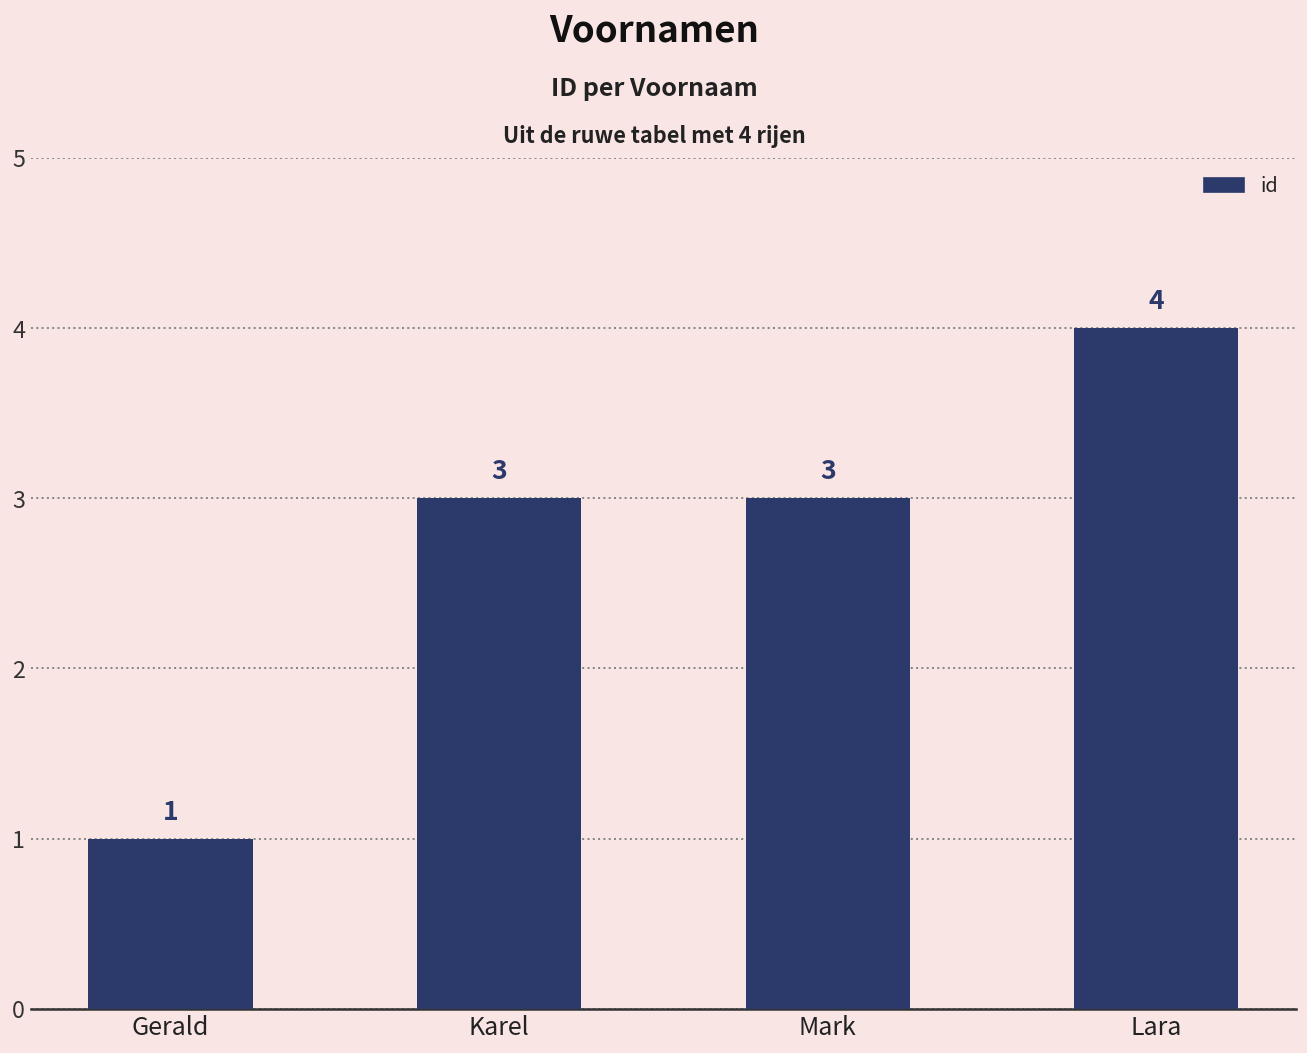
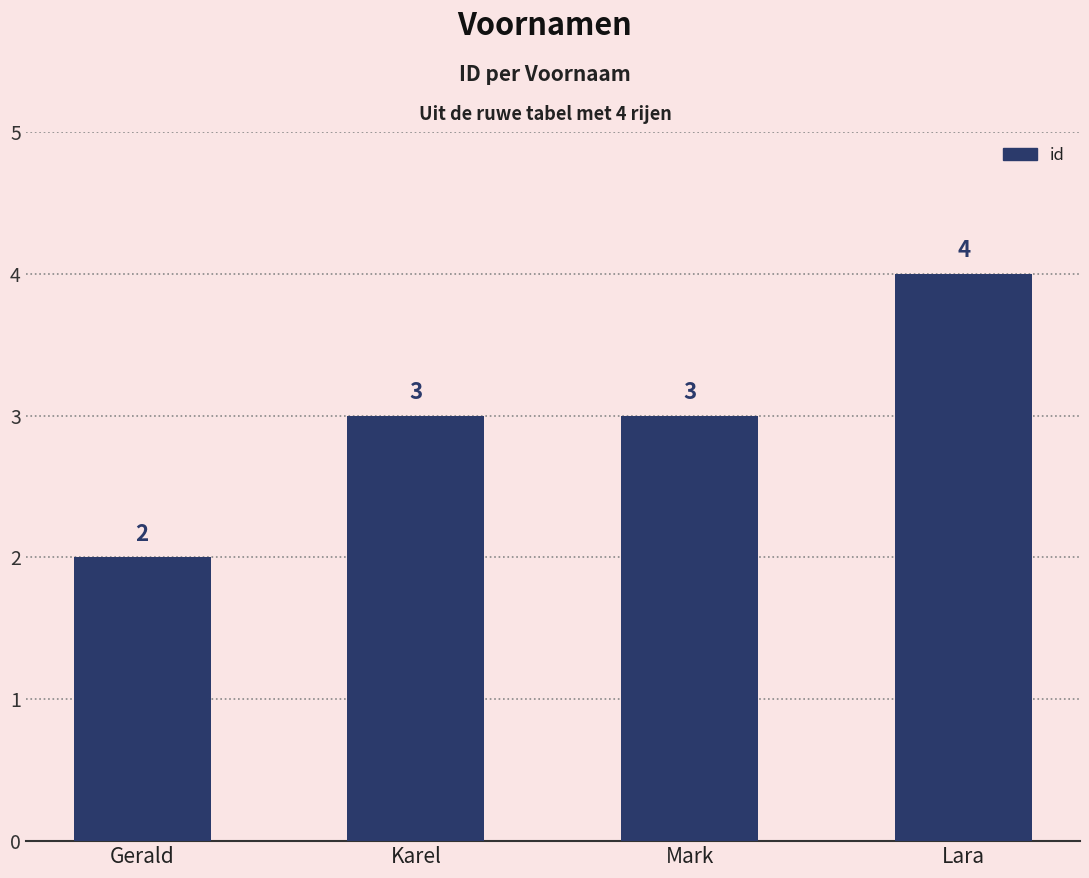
Gerald: 1 -> 2
